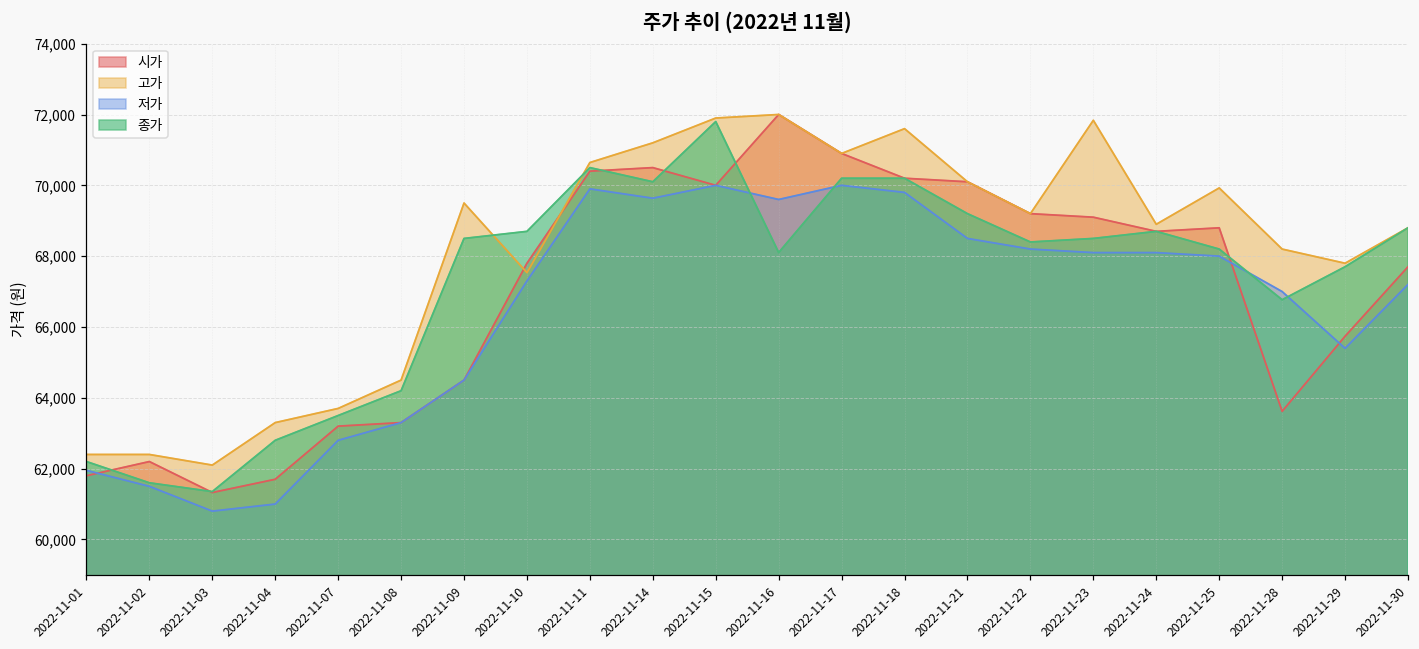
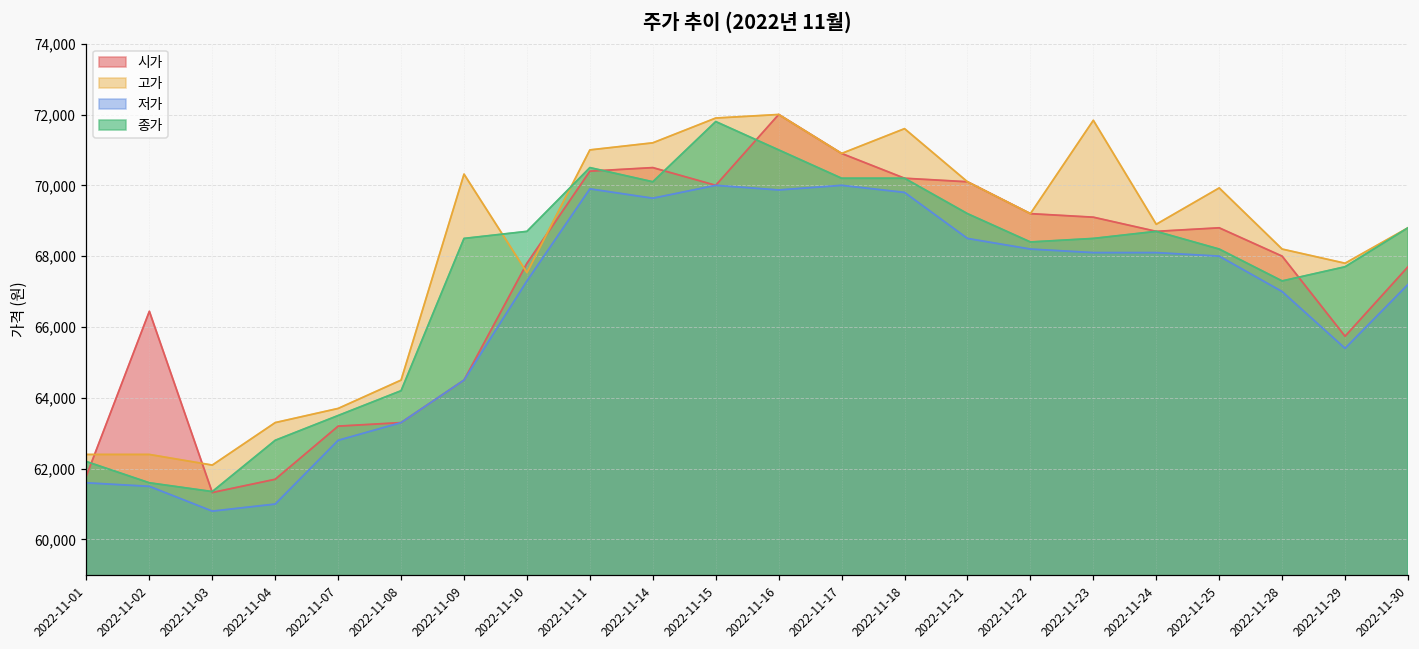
저가, 2022-11-01: 62,000 -> 61,600
시가, 2022-11-02: 62,200 -> 66,400
고가, 2022-11-09: 69,500 -> 70,300
고가, 2022-11-11: 70,600 -> 71,000
저가, 2022-11-16: 69,600 -> 69,900
종가, 2022-11-16: 68,100 -> 71,000
시가, 2022-11-28: 63,600 -> 68,000
종가, 2022-11-28: 66,800 -> 67,300
